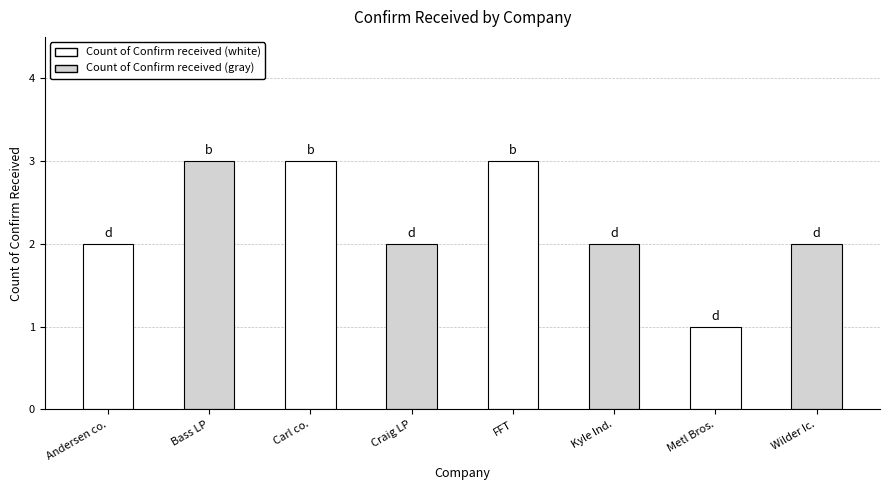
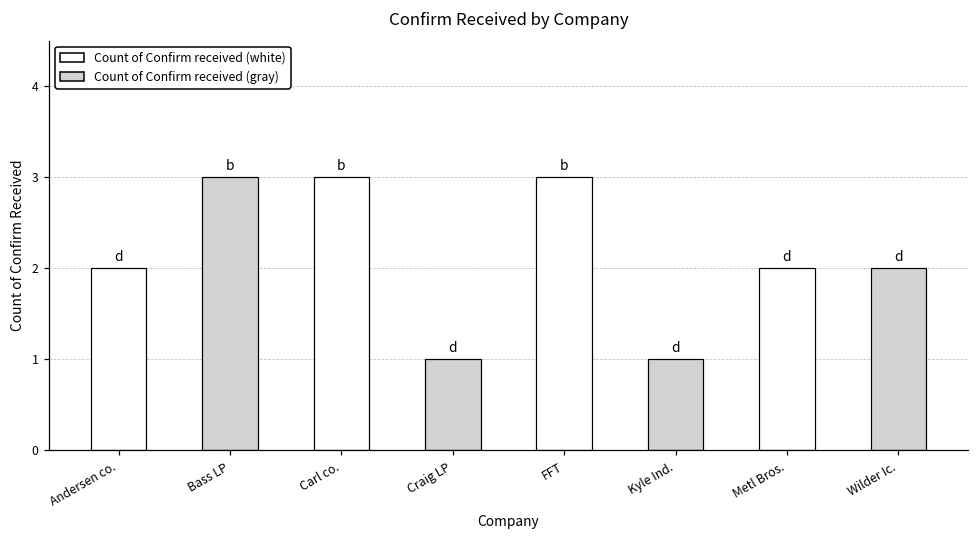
Craig LP: 2 -> 1
Kyle Ind.: 2 -> 1
Metl Bros.: 1 -> 2
